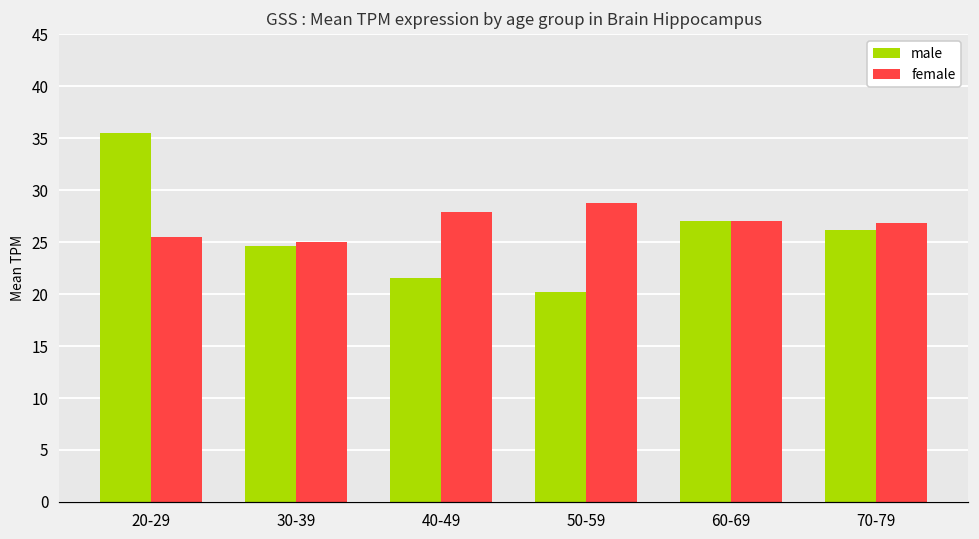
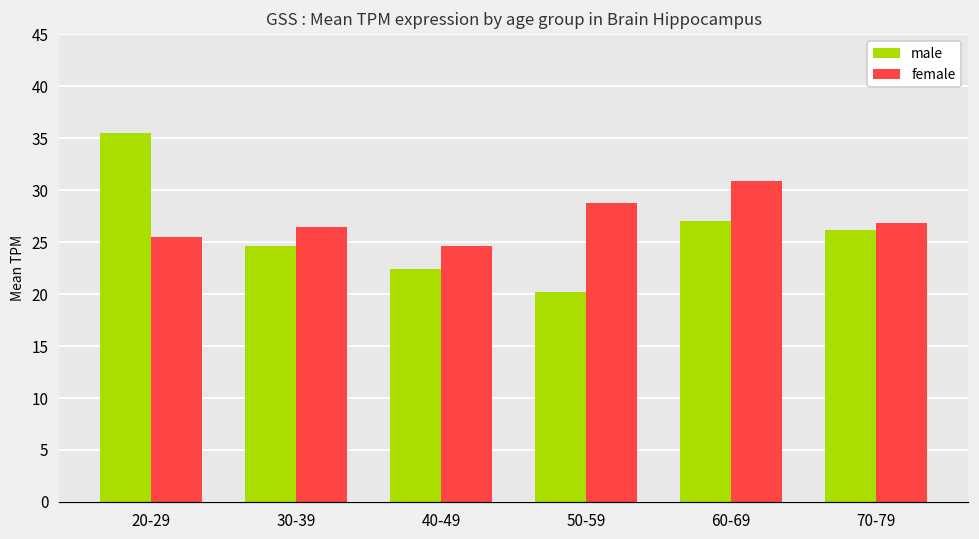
female, 30-39: 25 -> 26
male, 40-49: 21.6 -> 22.5
female, 40-49: 28 -> 25
female, 60-69: 27 -> 31
